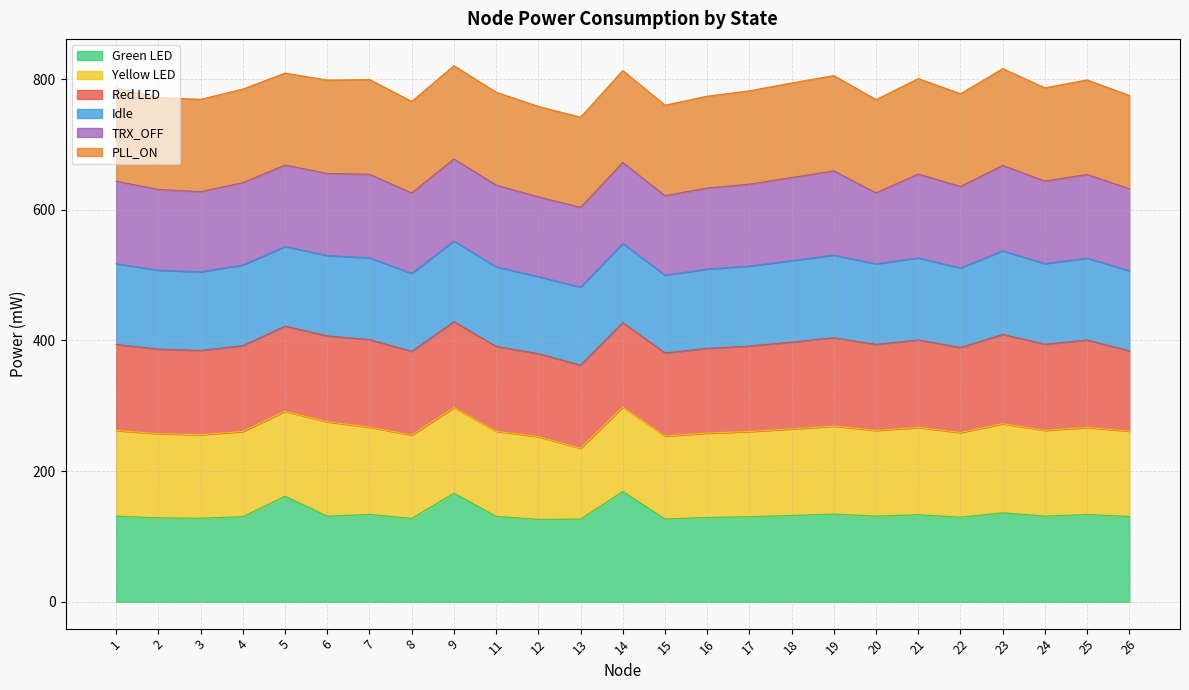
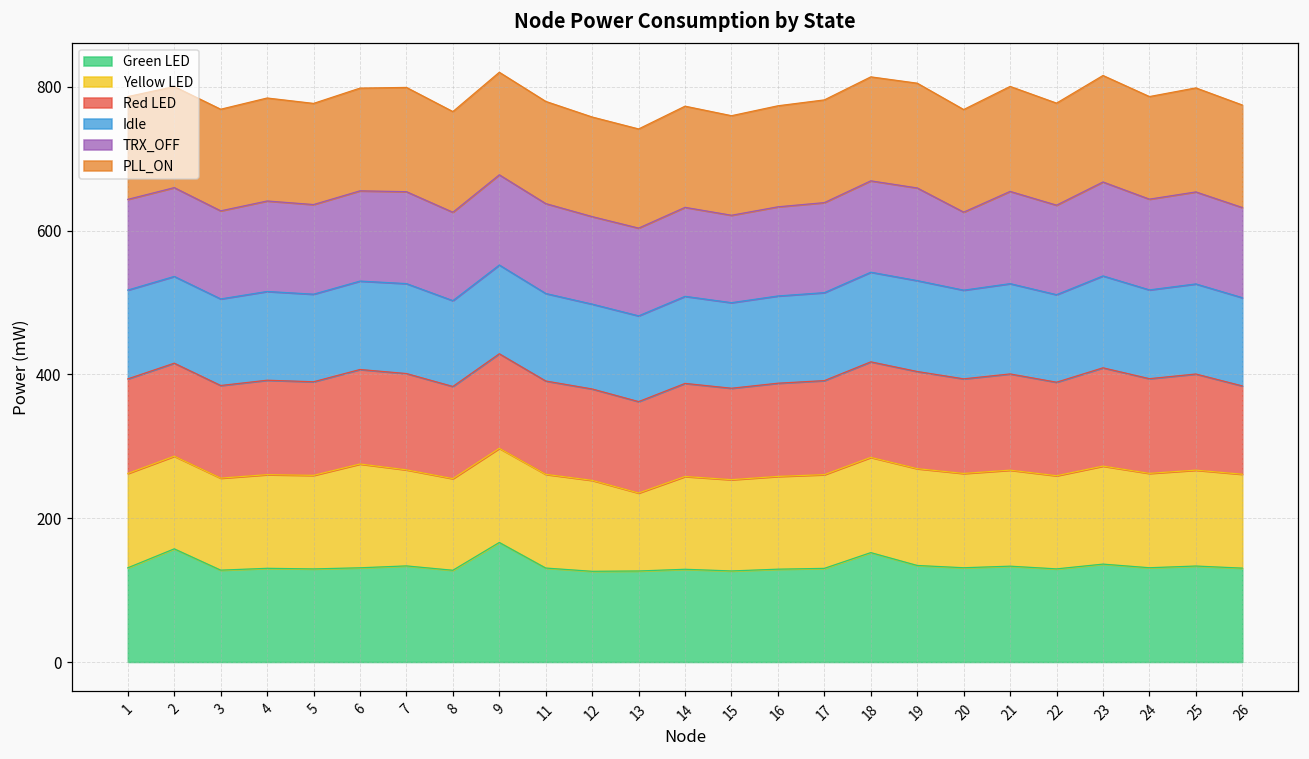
Green LED, 2: 130 -> 160
Green LED, 5: 160 -> 130
Green LED, 14: 170 -> 130
Green LED, 18: 130 -> 150
